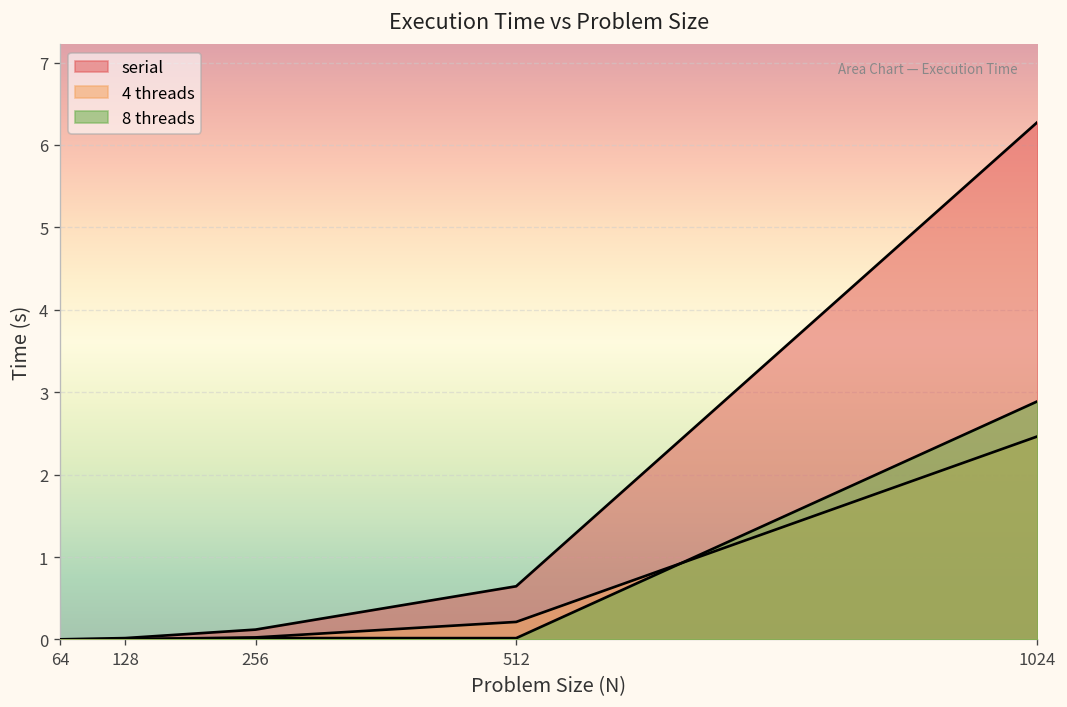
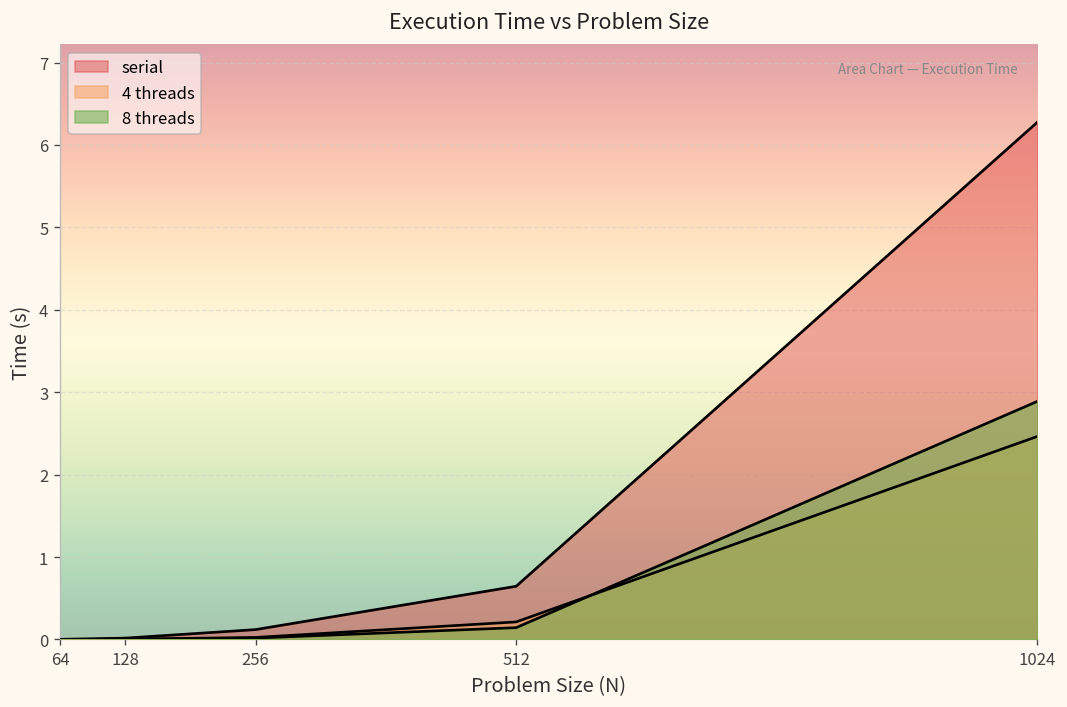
8 threads, 512: 0.0 -> 0.1
